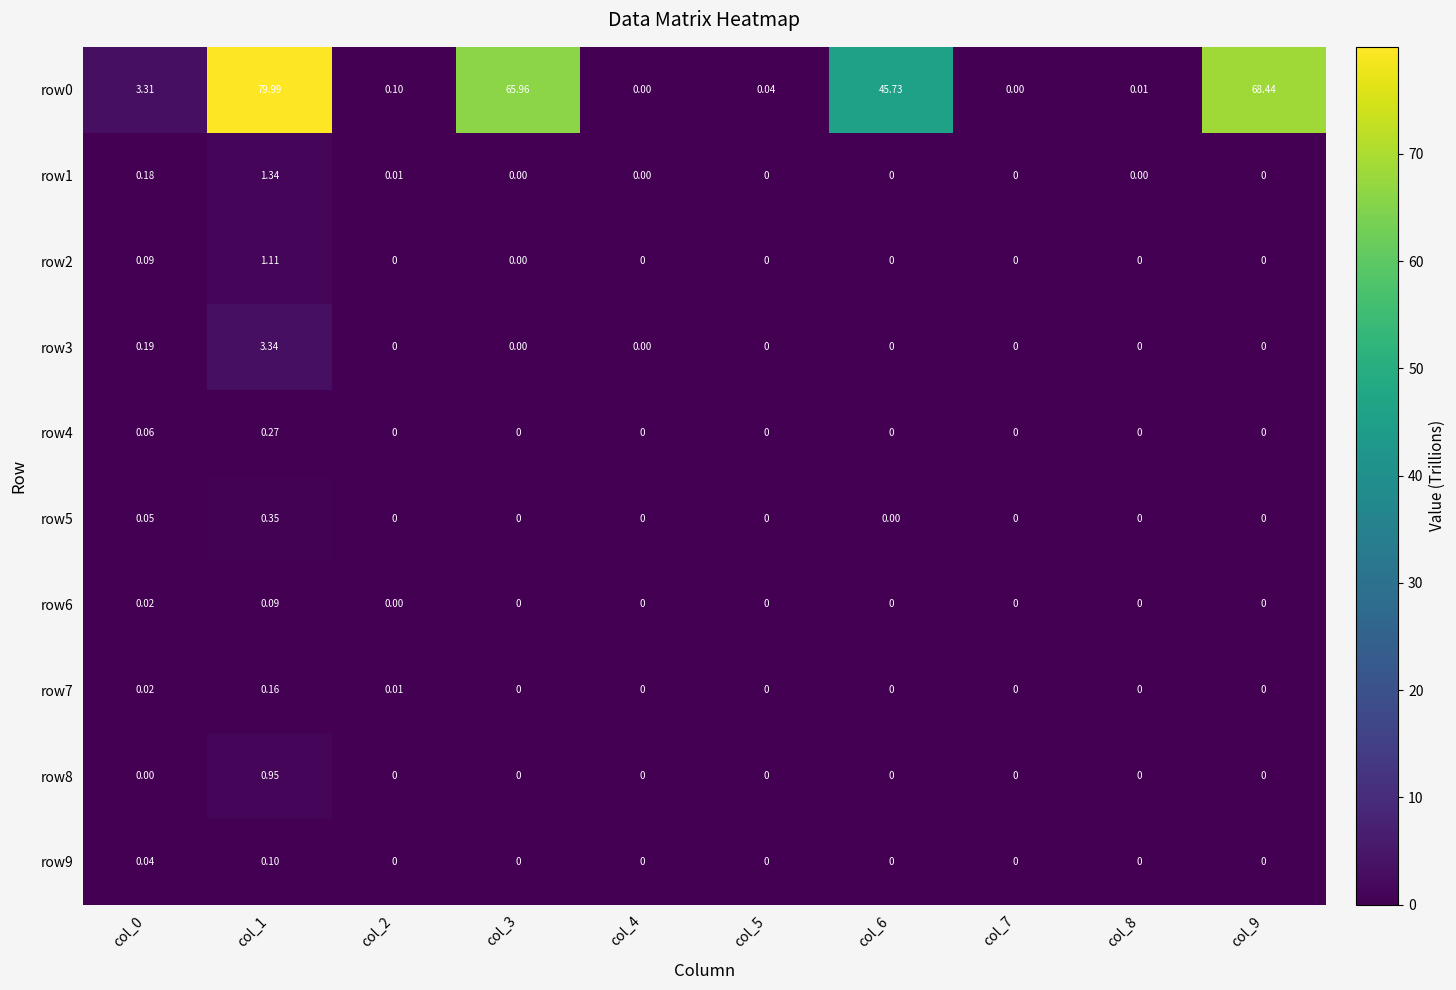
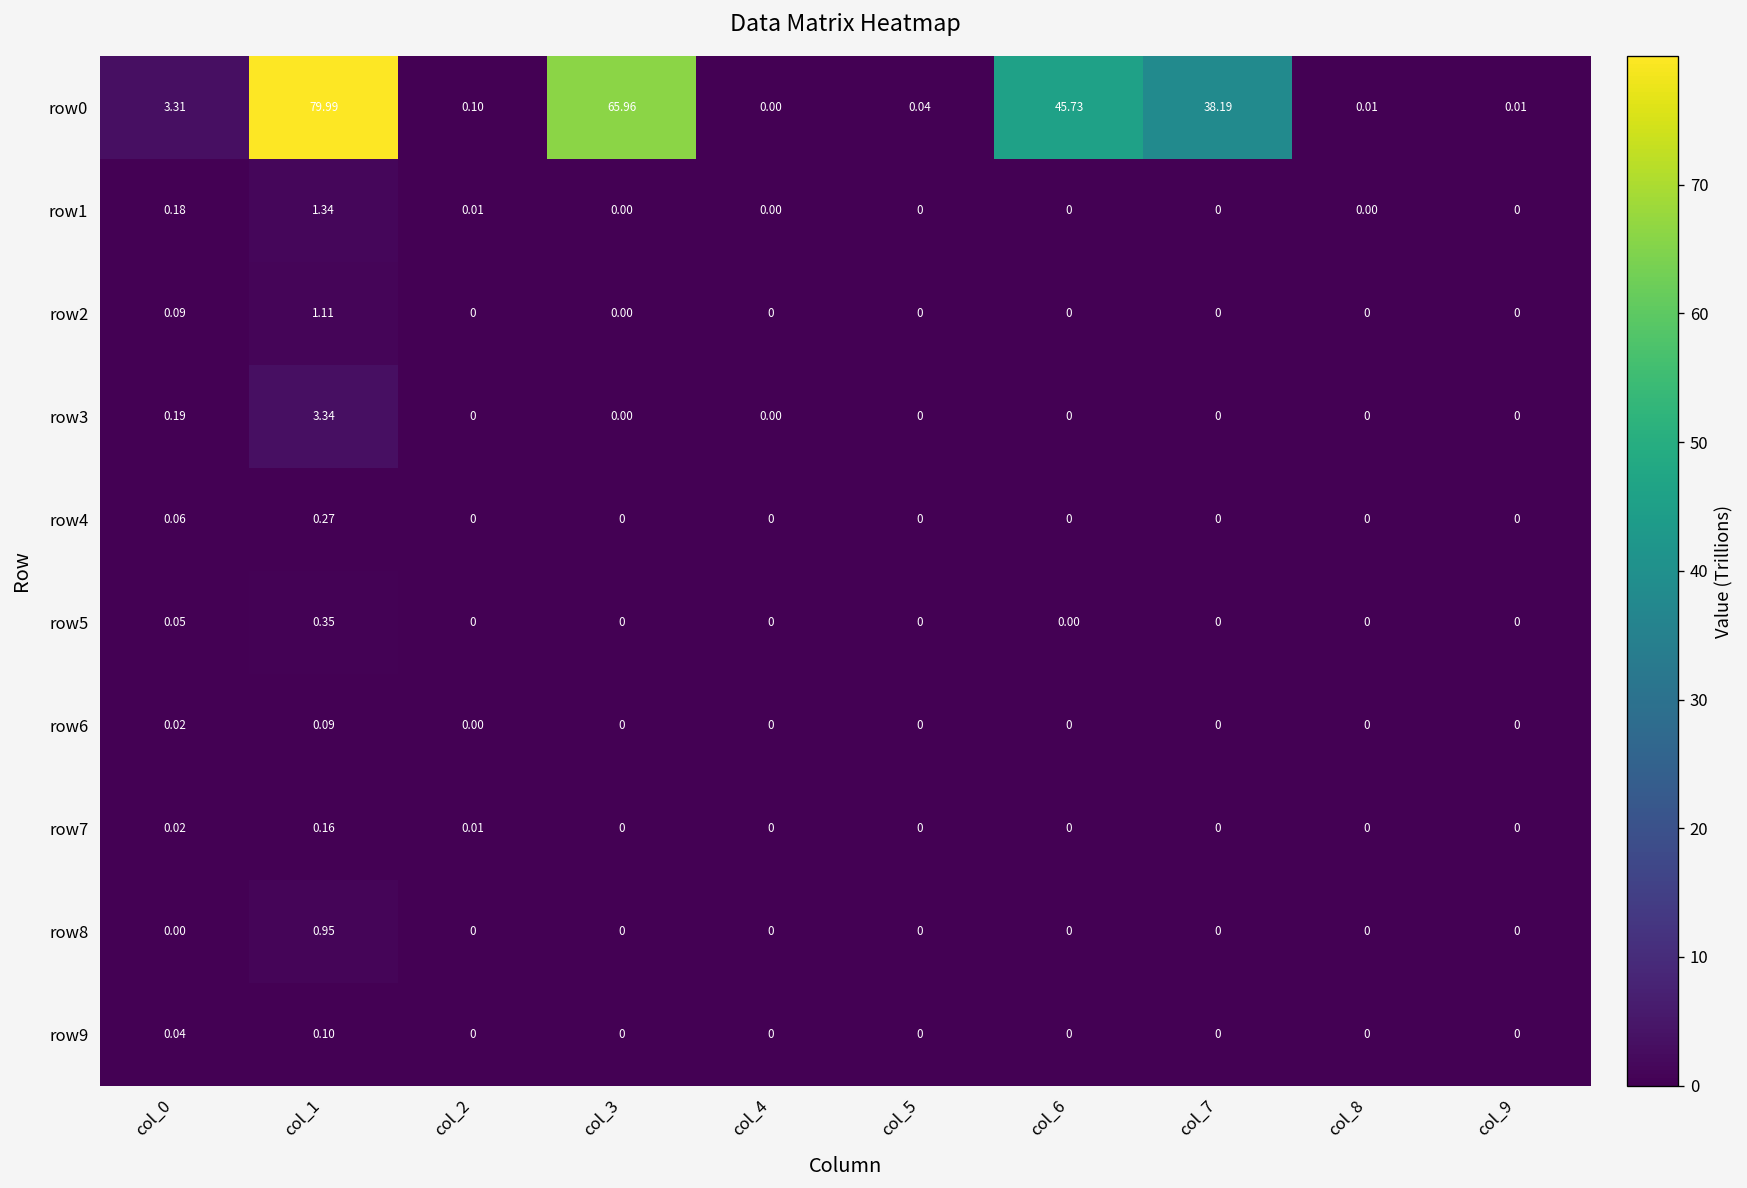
row0, col_7: 0.00 -> 38.19
row0, col_9: 68.44 -> 0.01
